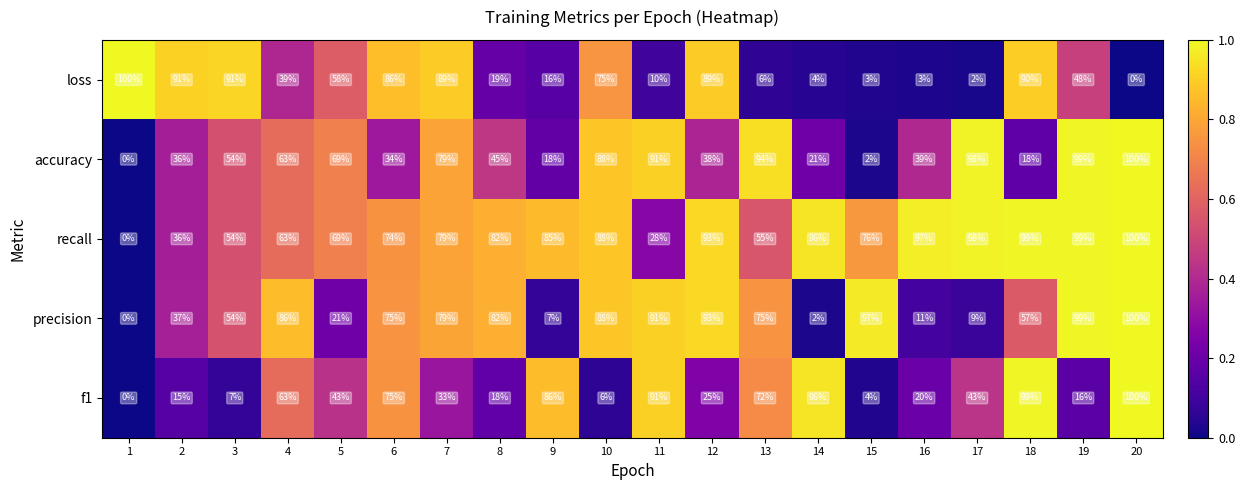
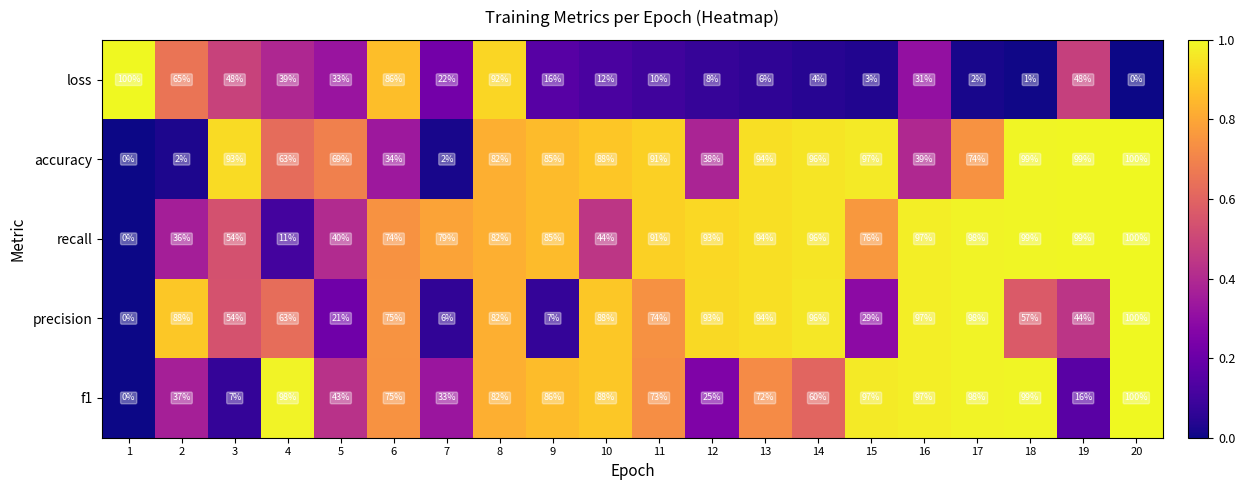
loss, 2: 91% -> 65%
loss, 3: 91% -> 48%
loss, 5: 58% -> 33%
loss, 7: 89% -> 22%
loss, 8: 19% -> 92%
loss, 10: 75% -> 12%
loss, 12: 89% -> 8%
loss, 16: 3% -> 31%
loss, 18: 90% -> 1%
accuracy, 2: 36% -> 2%
accuracy, 3: 54% -> 93%
accuracy, 7: 79% -> 2%
accuracy, 8: 45% -> 82%
accuracy, 9: 18% -> 85%
accuracy, 14: 21% -> 96%
accuracy, 15: 2% -> 97%
accuracy, 17: 98% -> 74%
accuracy, 18: 18% -> 99%
recall, 4: 63% -> 11%
recall, 5: 69% -> 40%
recall, 10: 88% -> 44%
recall, 11: 28% -> 91%
recall, 13: 55% -> 94%
precision, 2: 37% -> 88%
precision, 4: 86% -> 63%
precision, 7: 79% -> 6%
precision, 11: 91% -> 74%
precision, 13: 75% -> 94%
precision, 14: 2% -> 96%
precision, 15: 97% -> 29%
precision, 16: 11% -> 97%
precision, 17: 9% -> 98%
precision, 19: 99% -> 44%
f1, 2: 15% -> 37%
f1, 4: 63% -> 98%
f1, 8: 18% -> 82%
f1, 10: 6% -> 88%
f1, 11: 91% -> 73%
f1, 14: 96% -> 60%
f1, 15: 4% -> 97%
f1, 16: 20% -> 97%
f1, 17: 43% -> 98%
